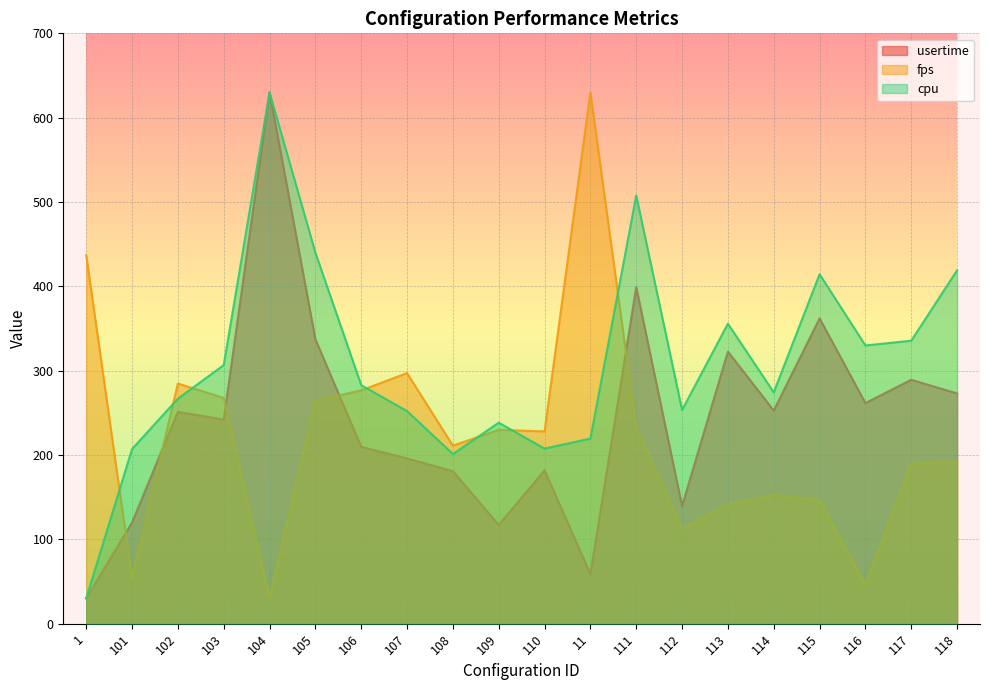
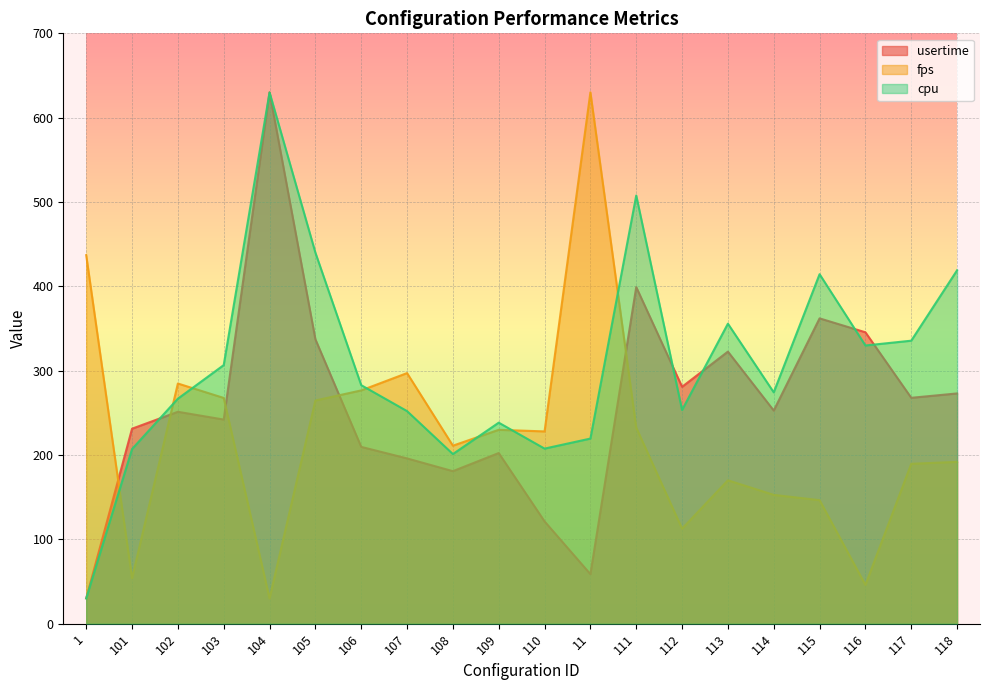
usertime, 101: 120 -> 230
usertime, 109: 120 -> 200
usertime, 110: 180 -> 120
usertime, 112: 140 -> 280
fps, 113: 140 -> 170
usertime, 116: 260 -> 350
usertime, 117: 290 -> 270
